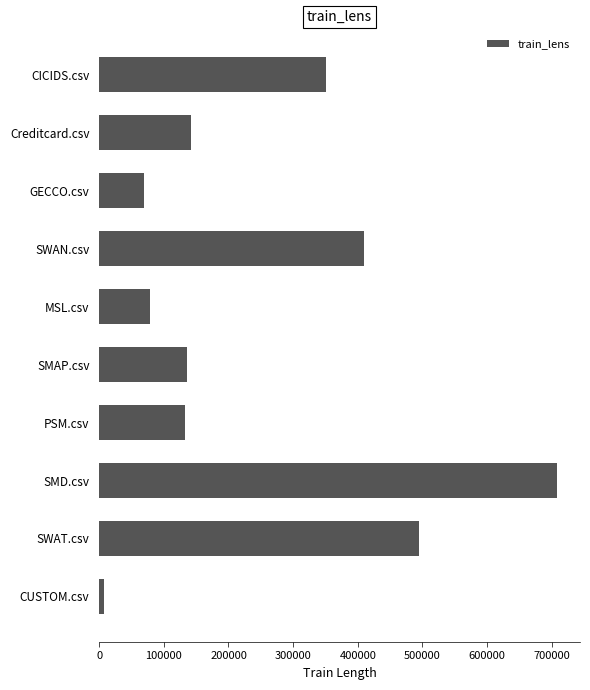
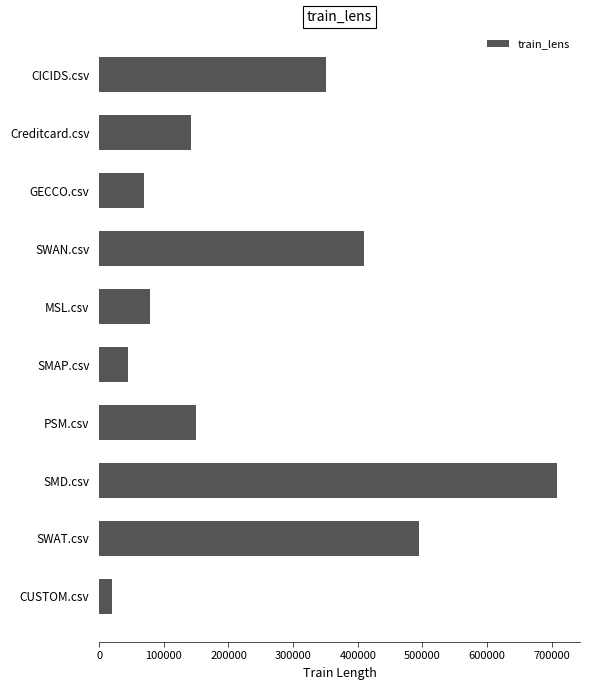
SMAP.csv: 140000 -> 40000
PSM.csv: 130000 -> 150000
CUSTOM.csv: 10000 -> 20000
